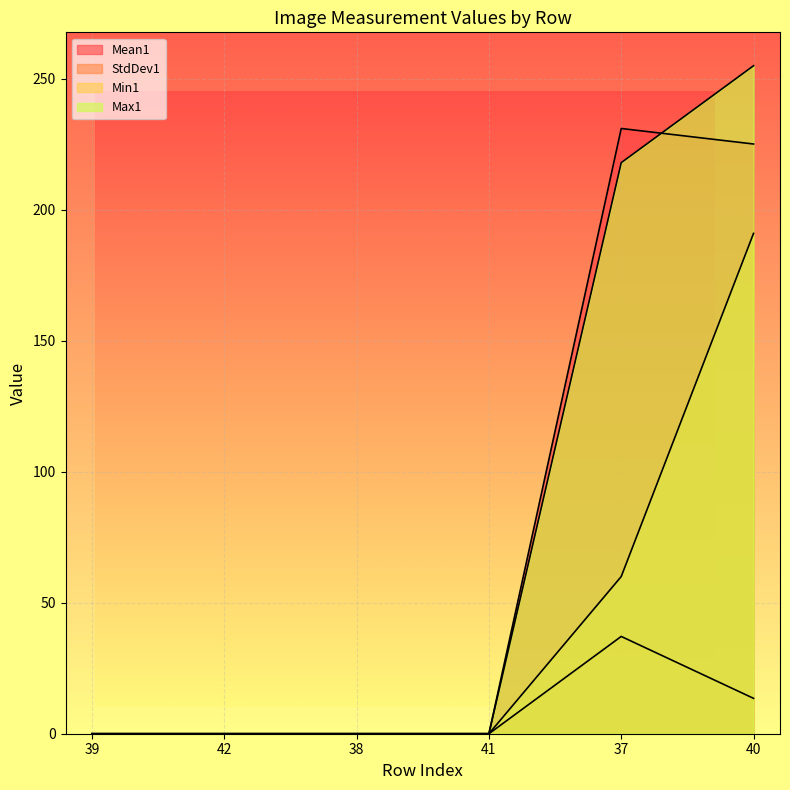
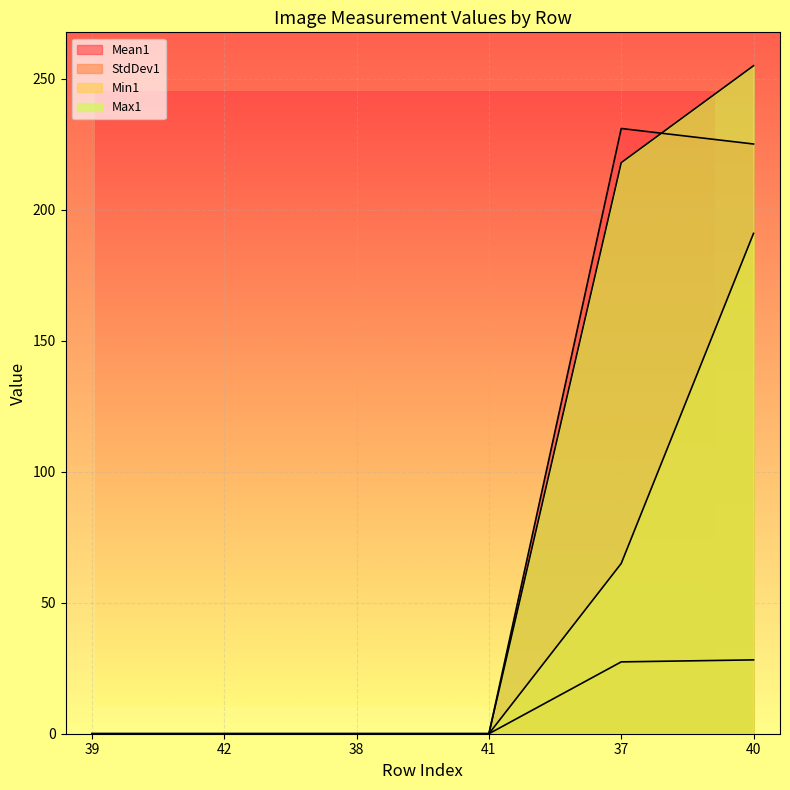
StdDev1, 37: 37 -> 27
Min1, 37: 60 -> 65
StdDev1, 40: 14 -> 28
